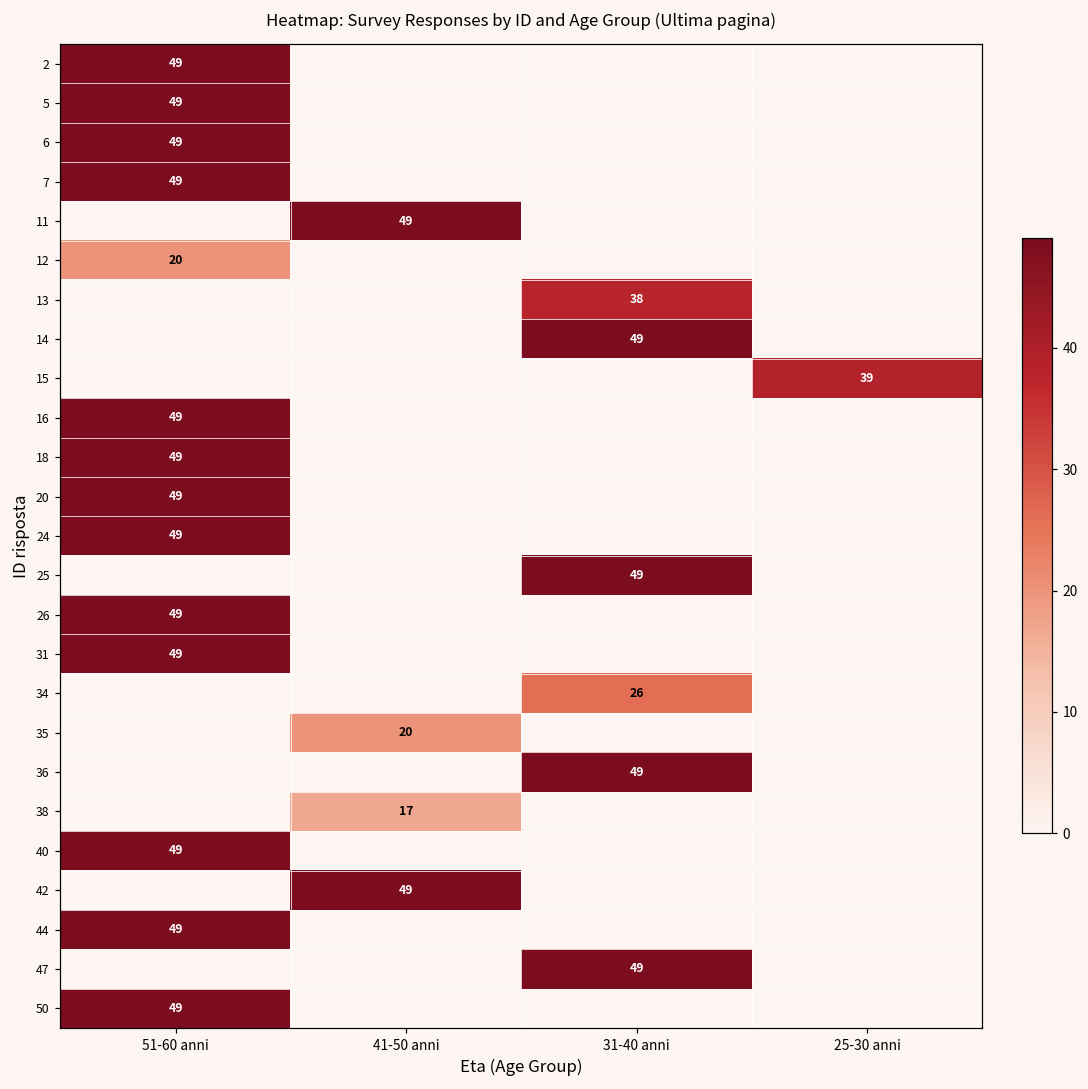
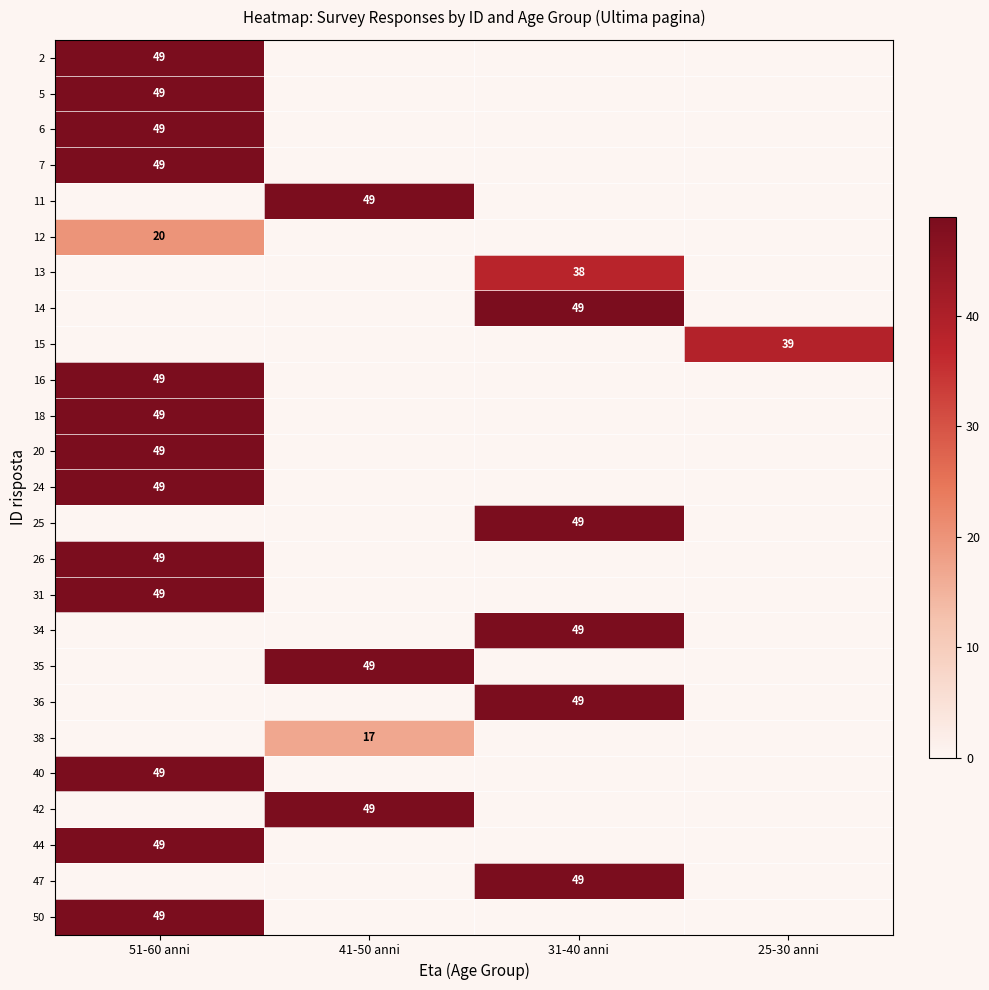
34, 31-40 anni: 26 -> 49
35, 41-50 anni: 20 -> 49
